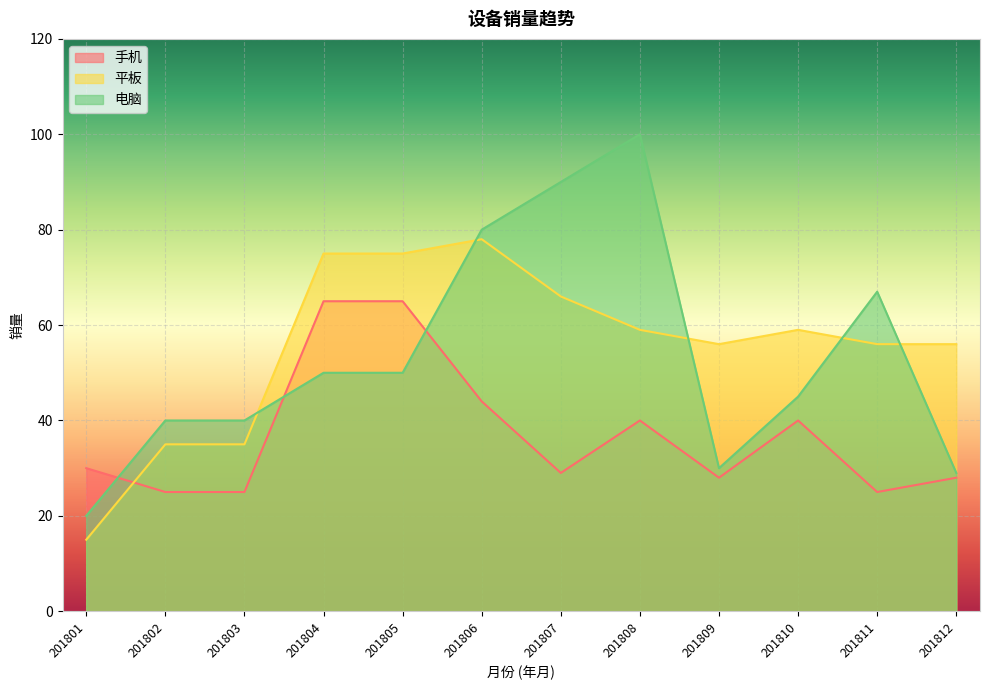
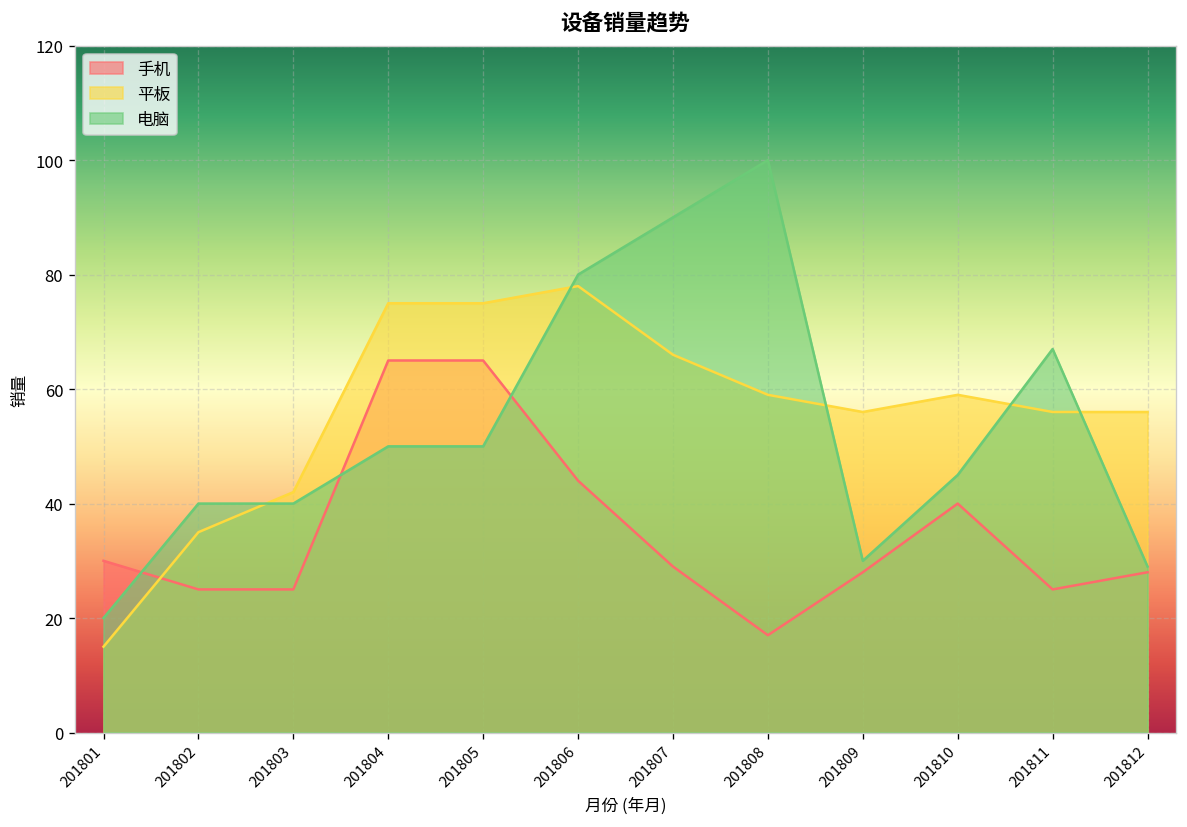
平板, 201803: 35 -> 42
手机, 201808: 40 -> 17
